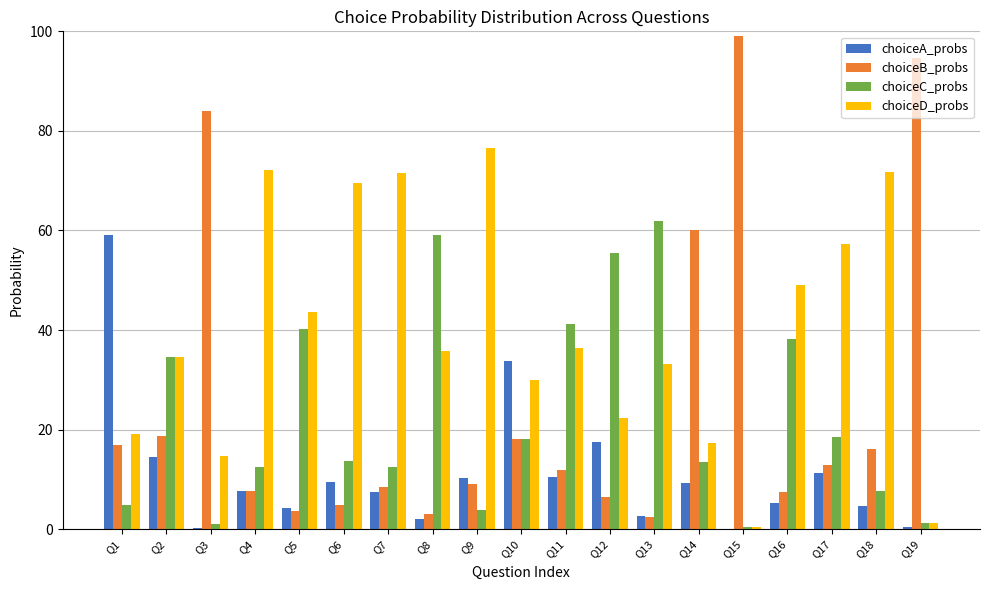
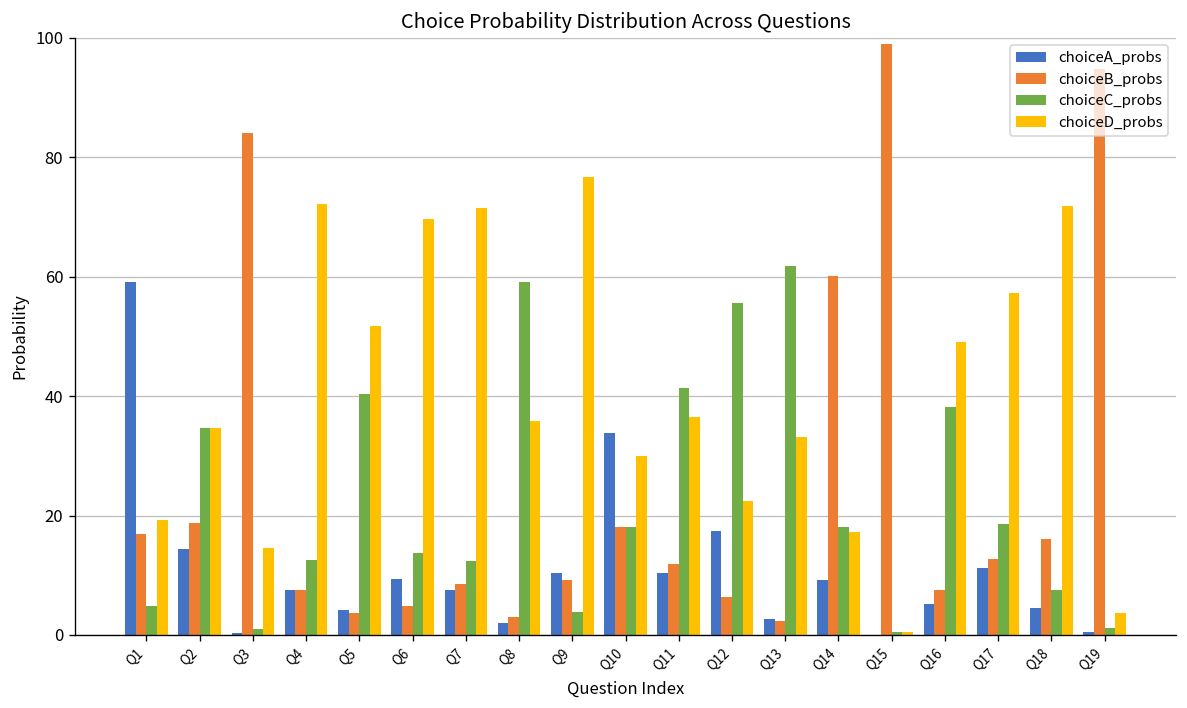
choiceD_probs, Q5: 44 -> 52
choiceC_probs, Q14: 13 -> 18
choiceD_probs, Q19: 1 -> 4
